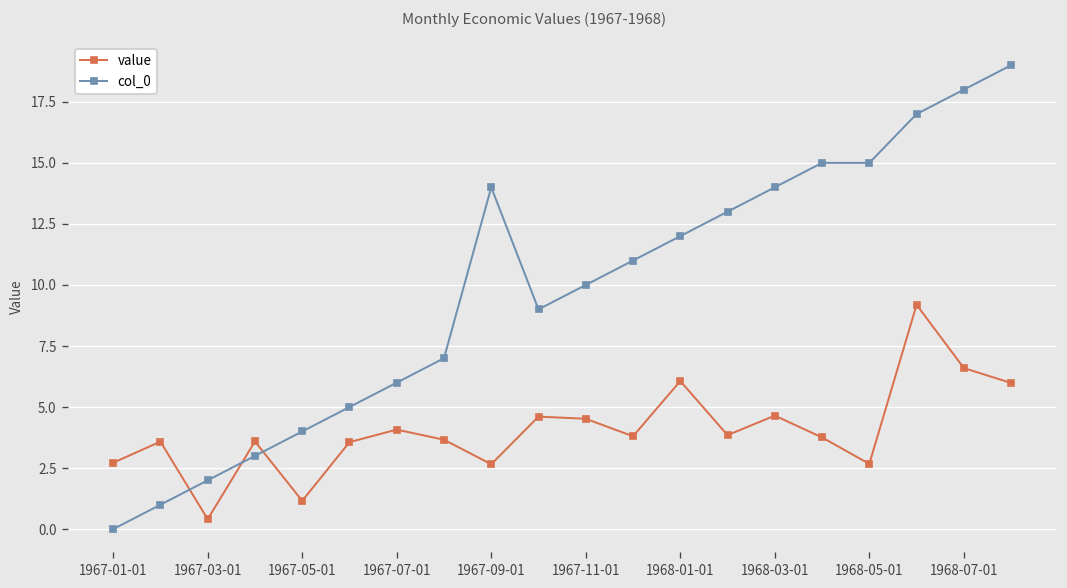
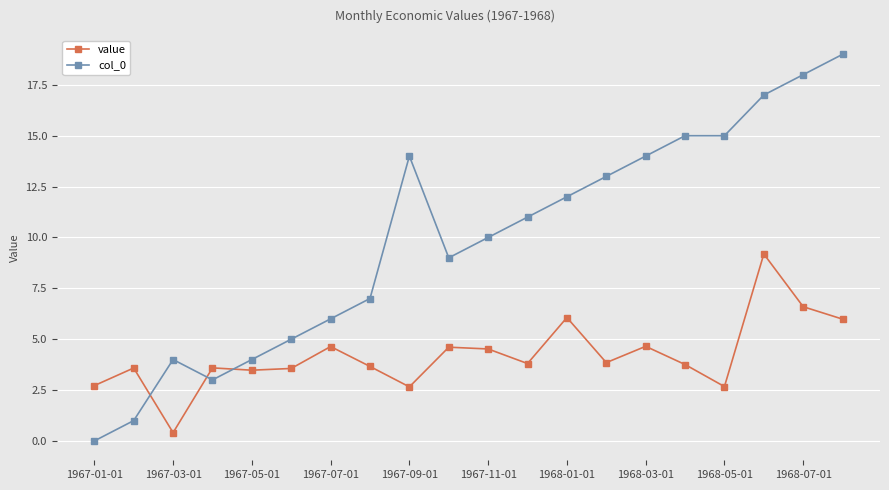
col_0, 1967-03-01: 2 -> 4
value, 1967-05-01: 1.2 -> 3.5
value, 1967-07-01: 4.1 -> 4.6
